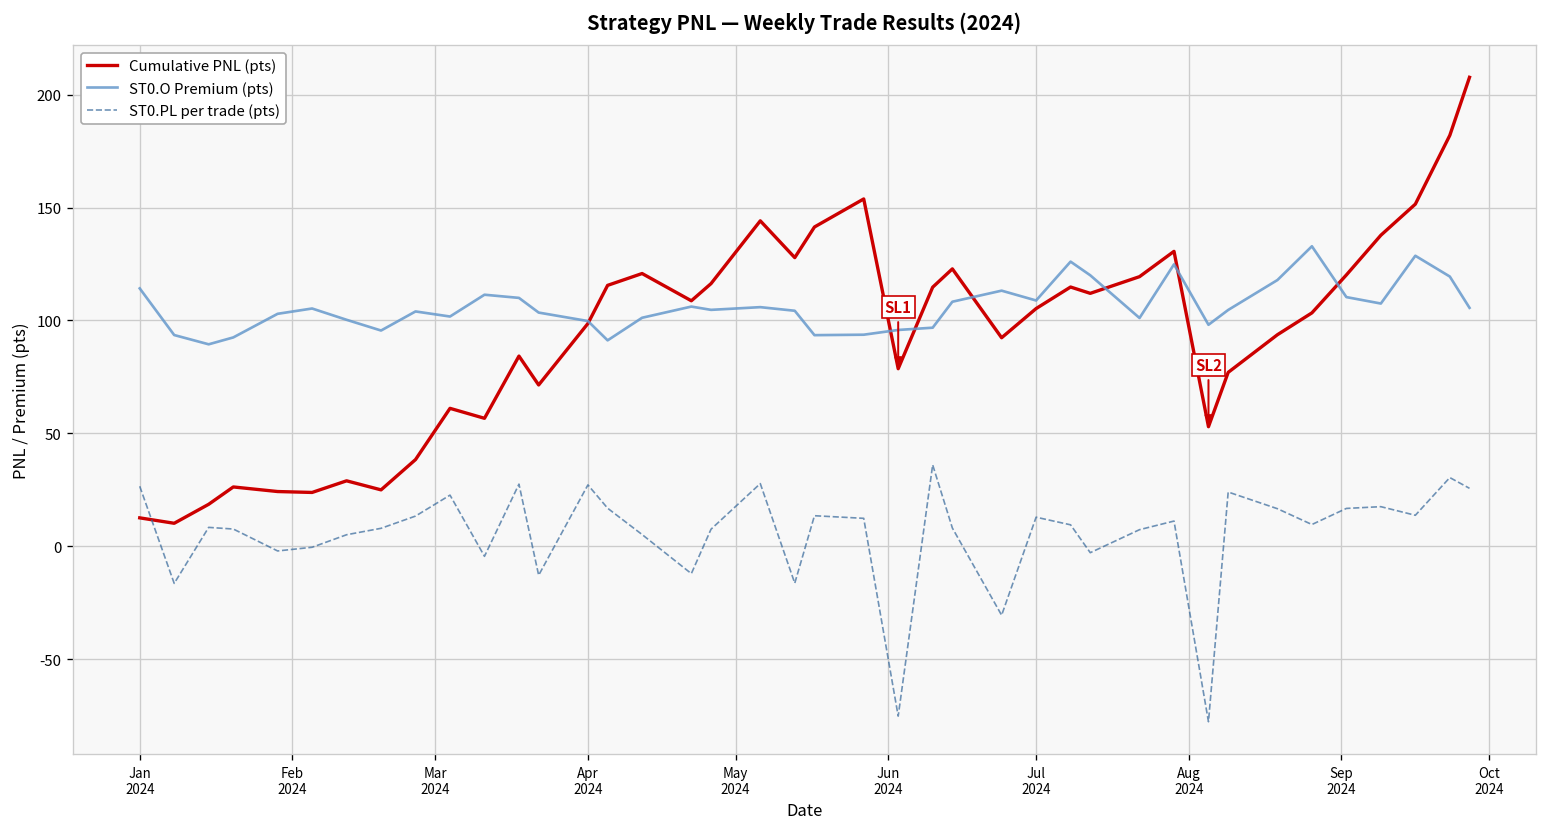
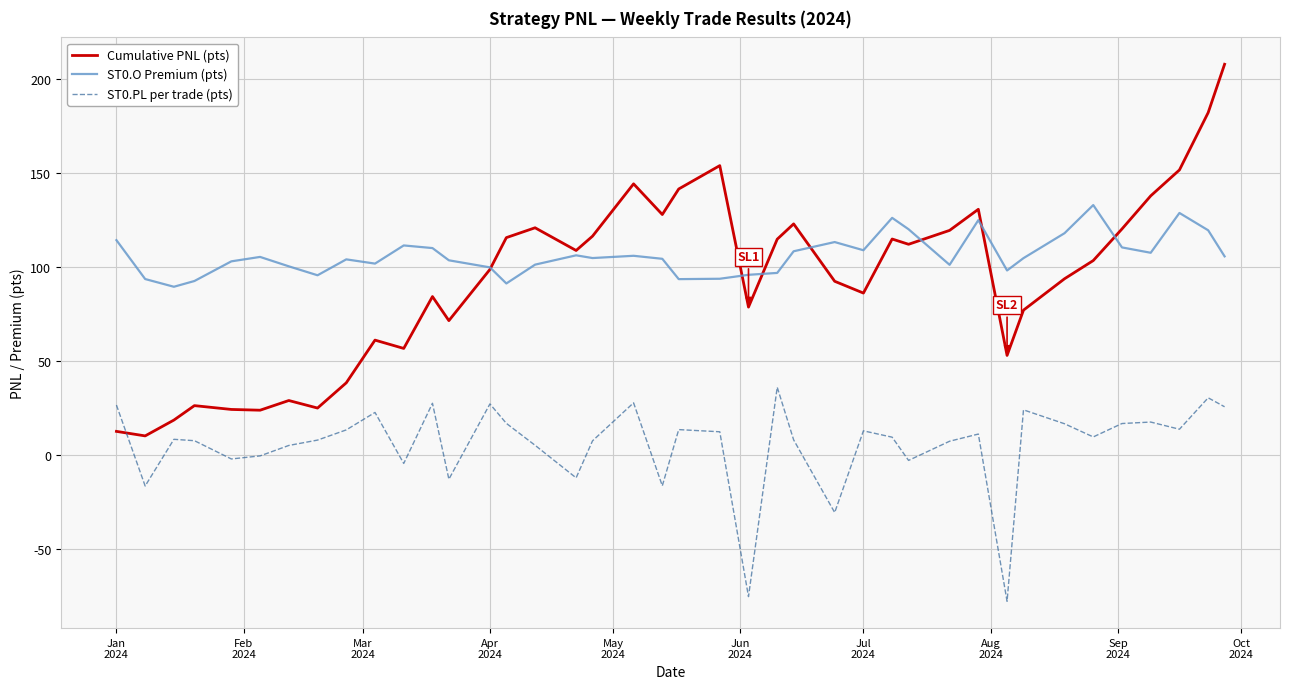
Cumulative PNL (pts), Jul 2024: 105 -> 86
